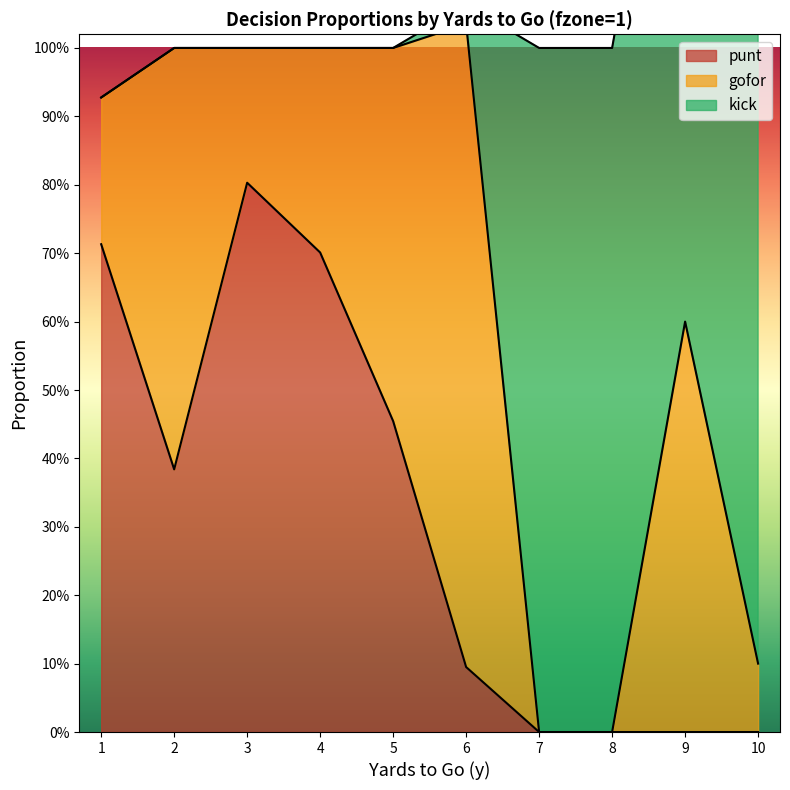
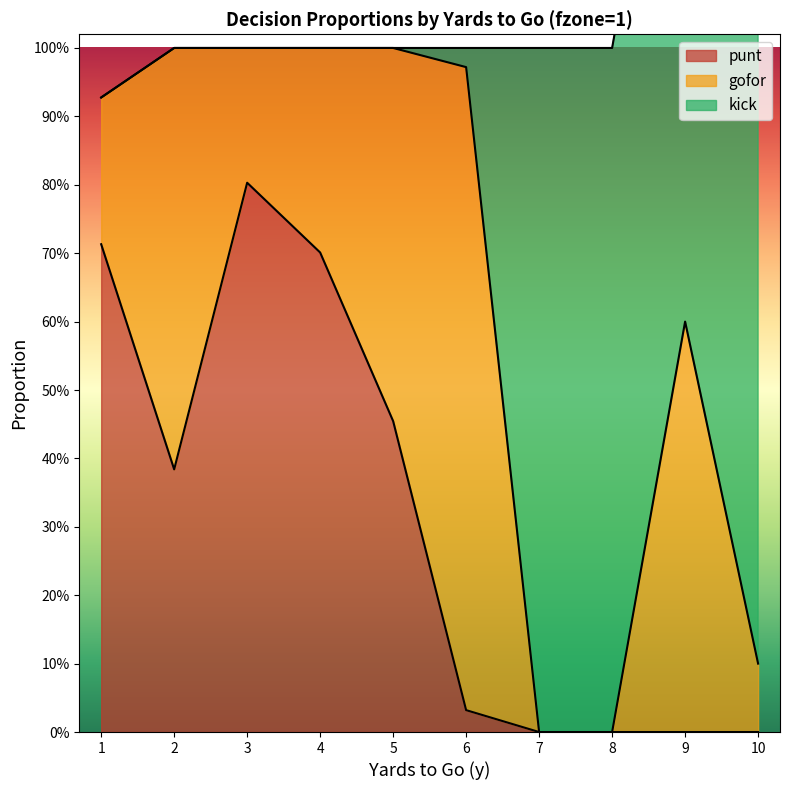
punt, 6: 10% -> 3%
